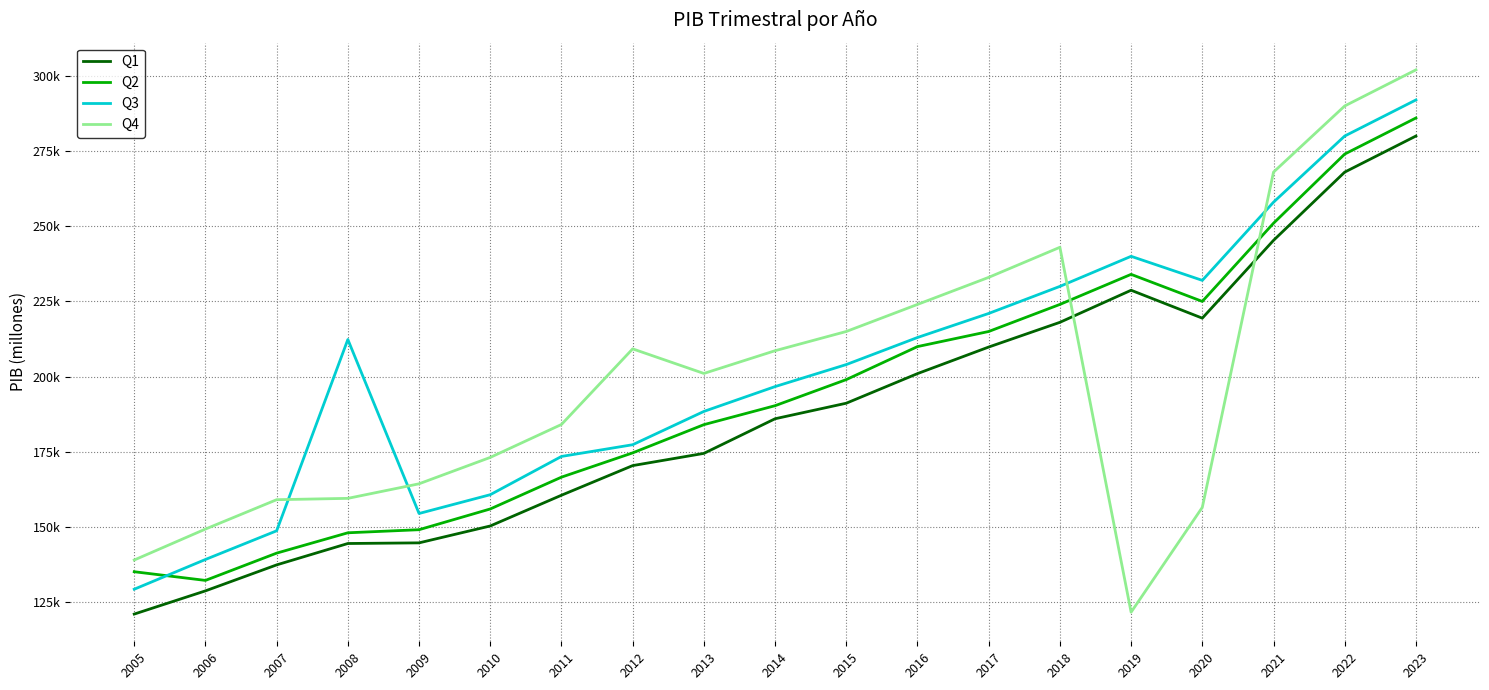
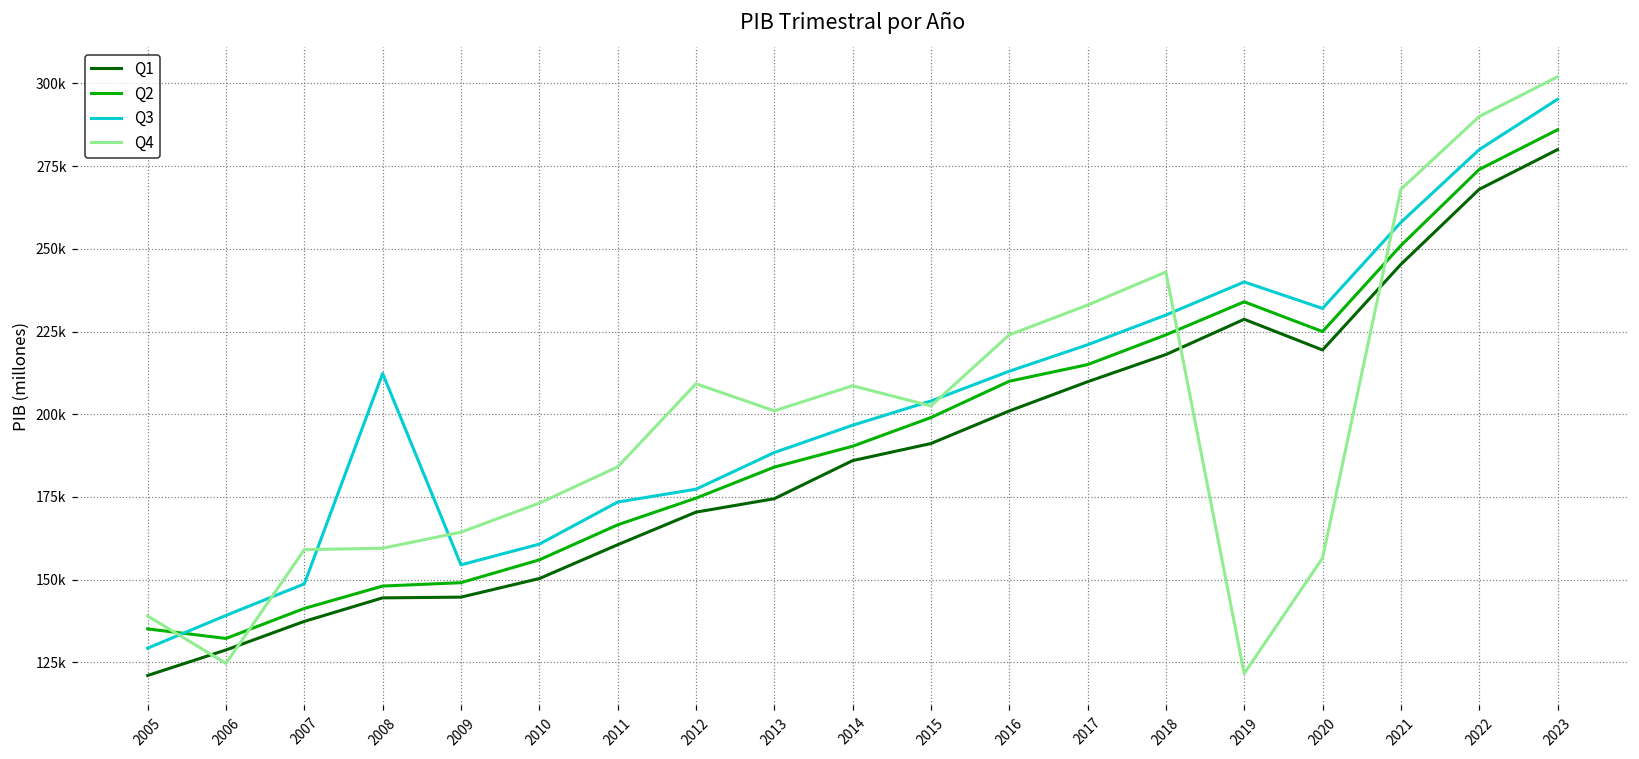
Q4, 2006: 149000 -> 125000
Q4, 2015: 215000 -> 203000
Q3, 2023: 292000 -> 295000
